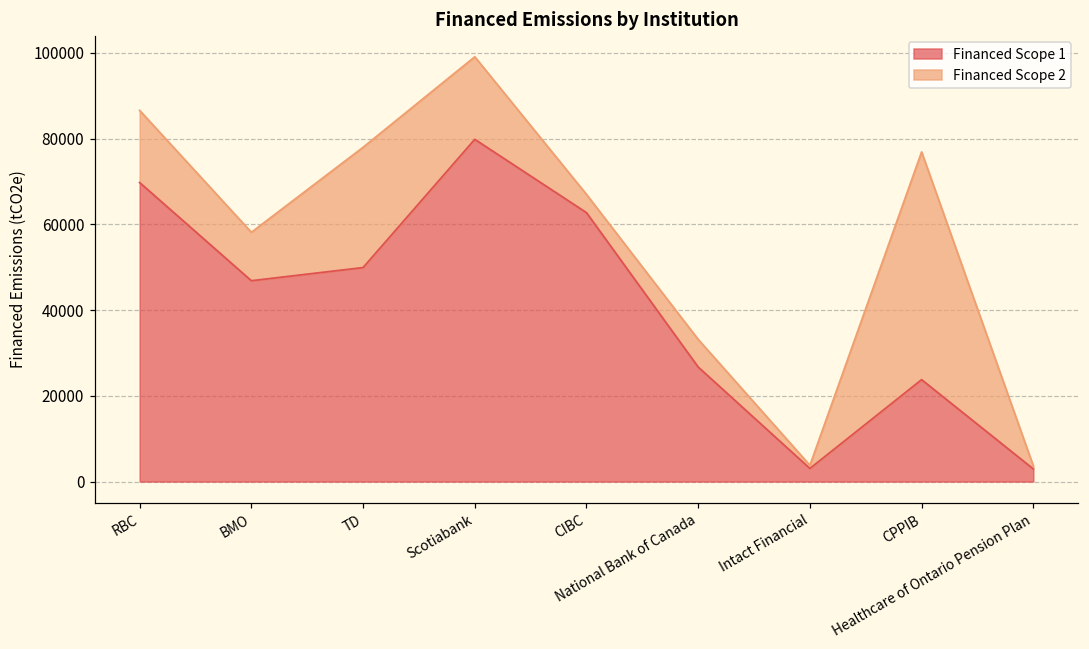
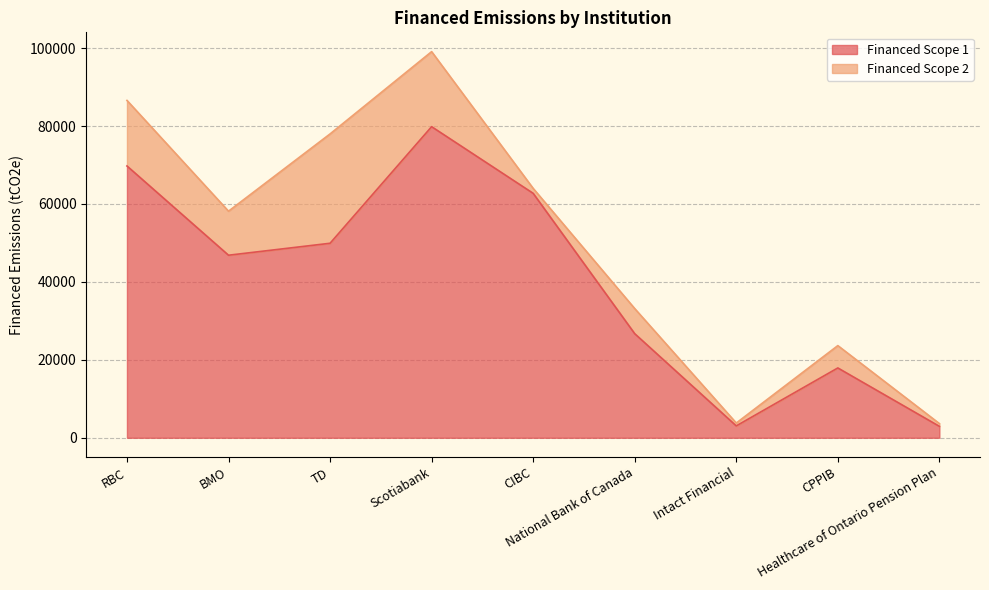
Financed Scope 2, CIBC: 4000 -> 1000
Financed Scope 1, CPPIB: 24000 -> 18000
Financed Scope 2, CPPIB: 53000 -> 6000
